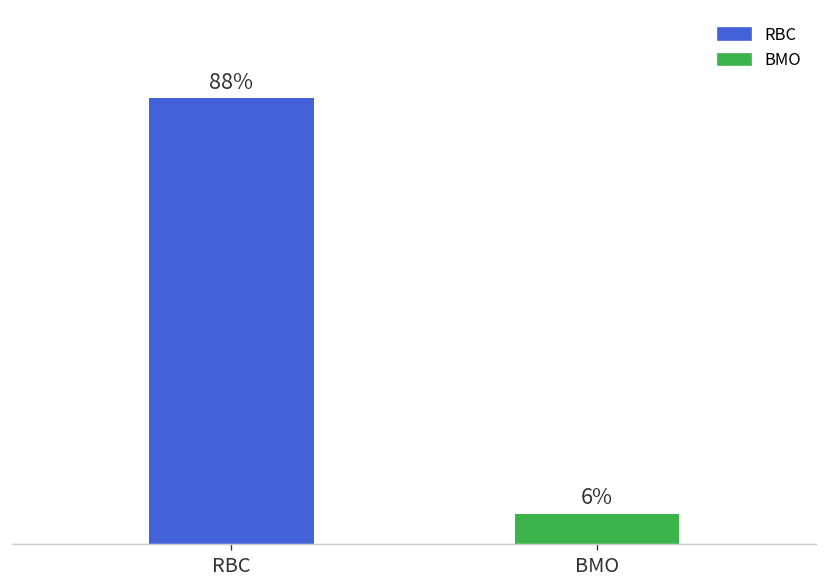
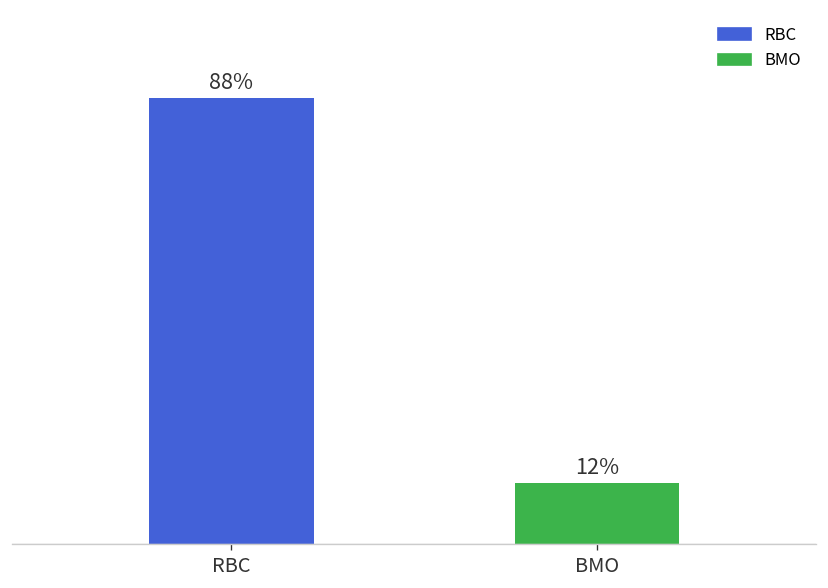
BMO: 6% -> 12%
